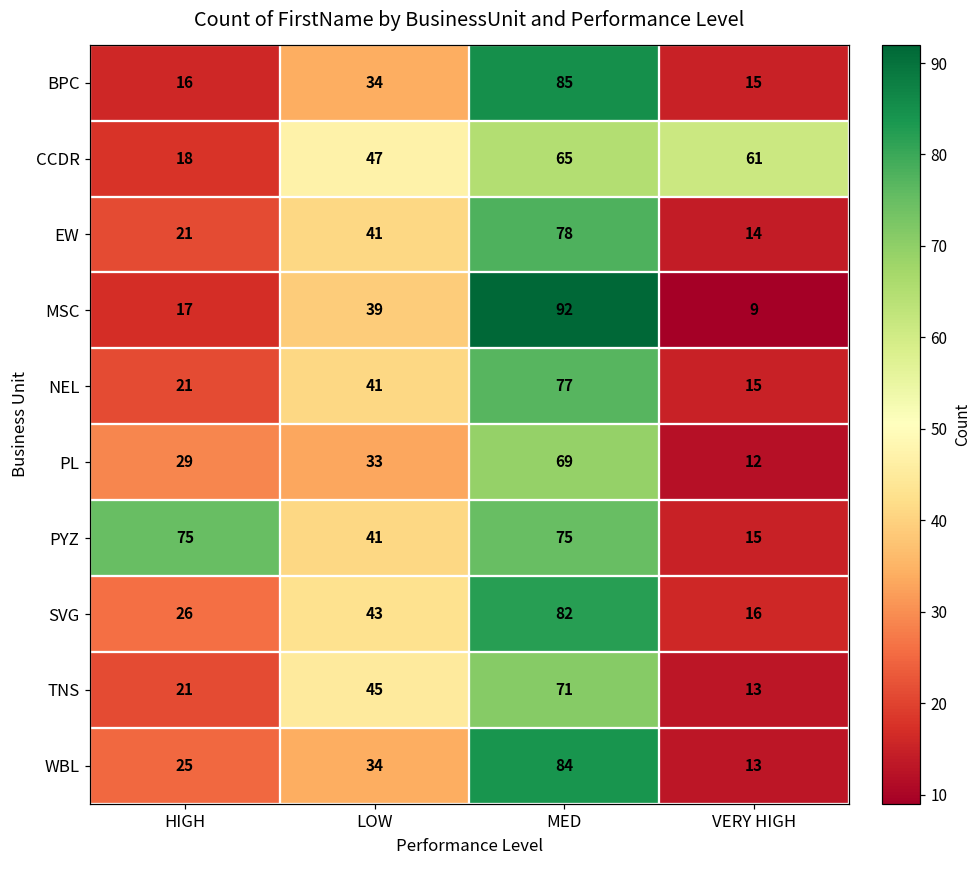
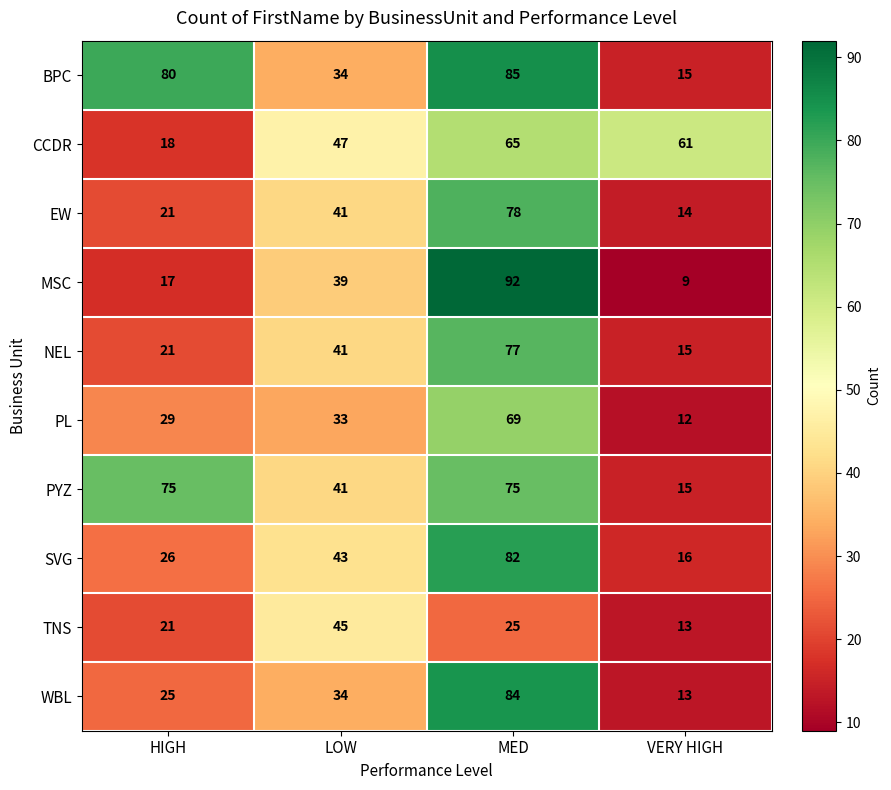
BPC, HIGH: 16 -> 80
TNS, MED: 71 -> 25
